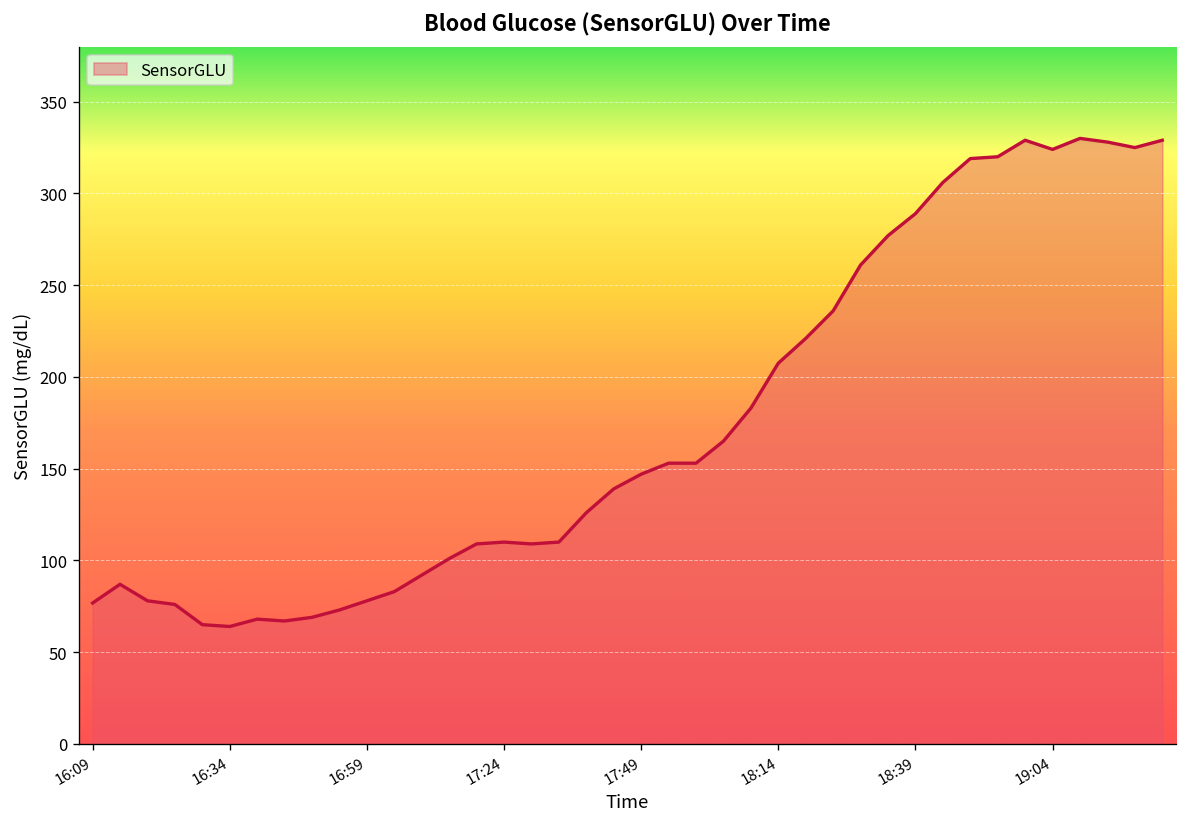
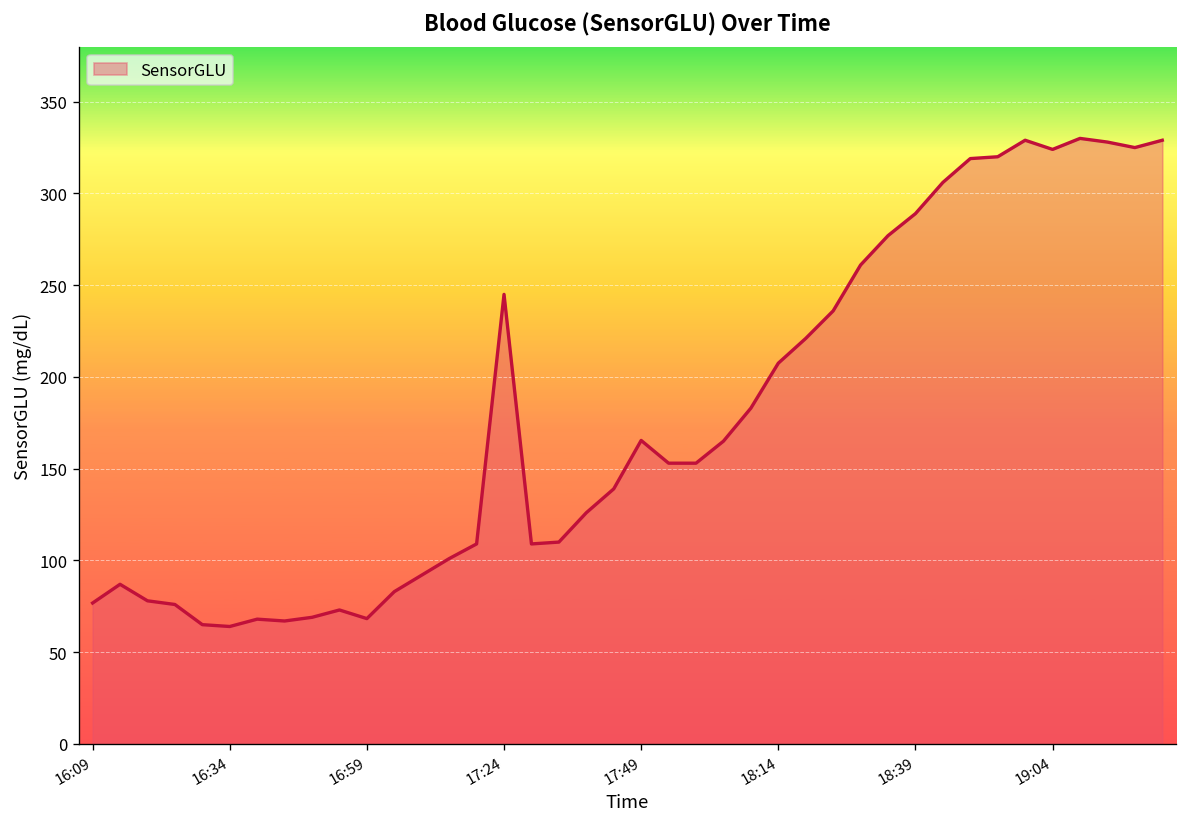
16:59: 78 -> 68
17:24: 110 -> 245
17:49: 147 -> 165
